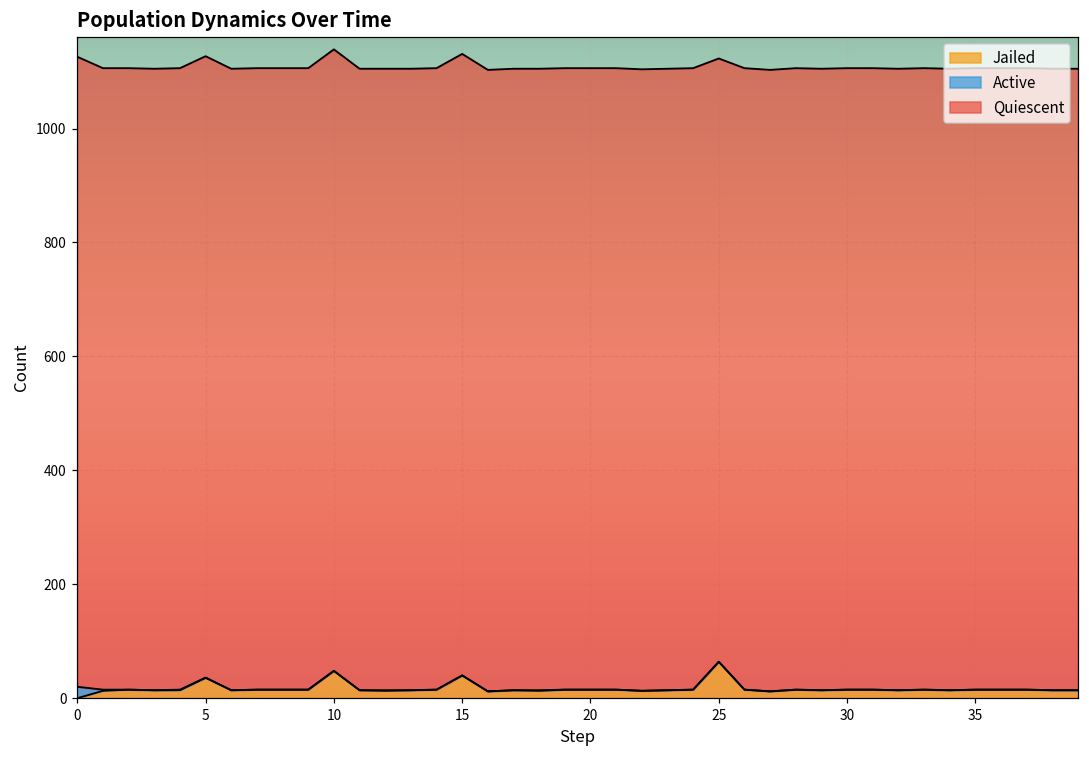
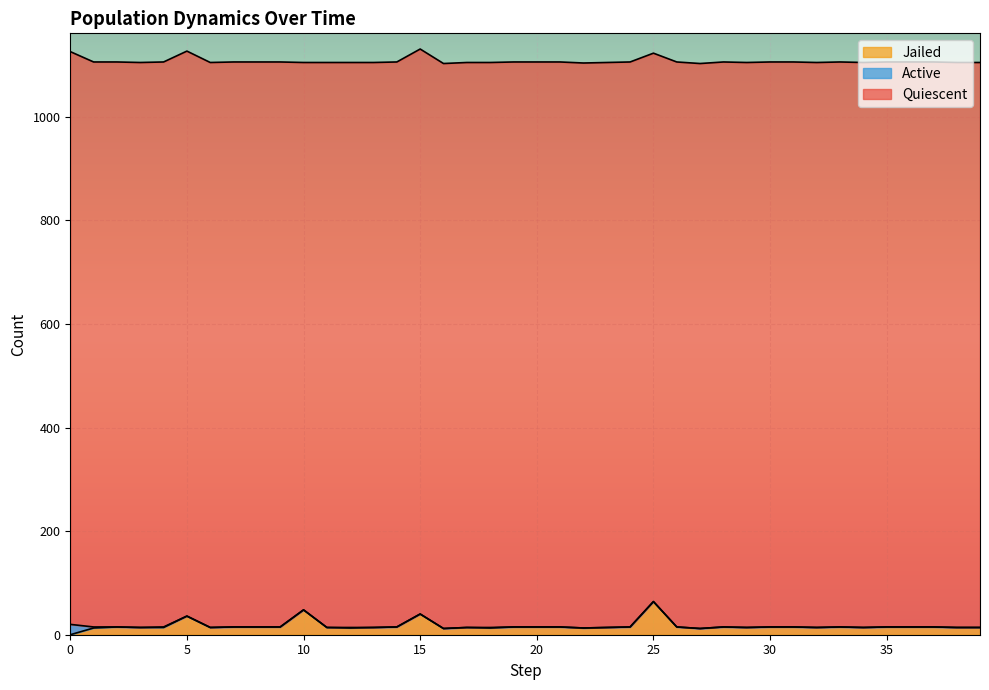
Quiescent, 10: 1090 -> 1060
